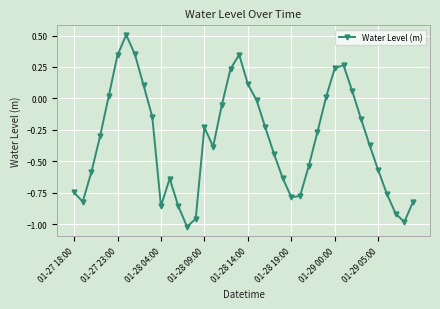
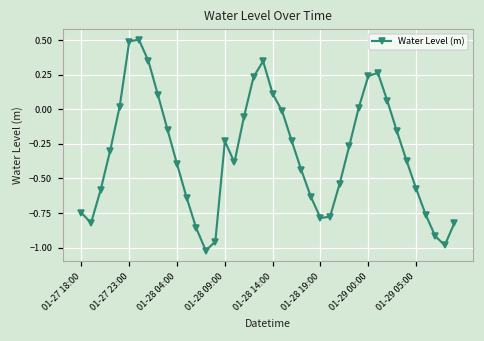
01-27 23:00: 0.34 -> 0.49
01-28 04:00: -0.86 -> -0.40
